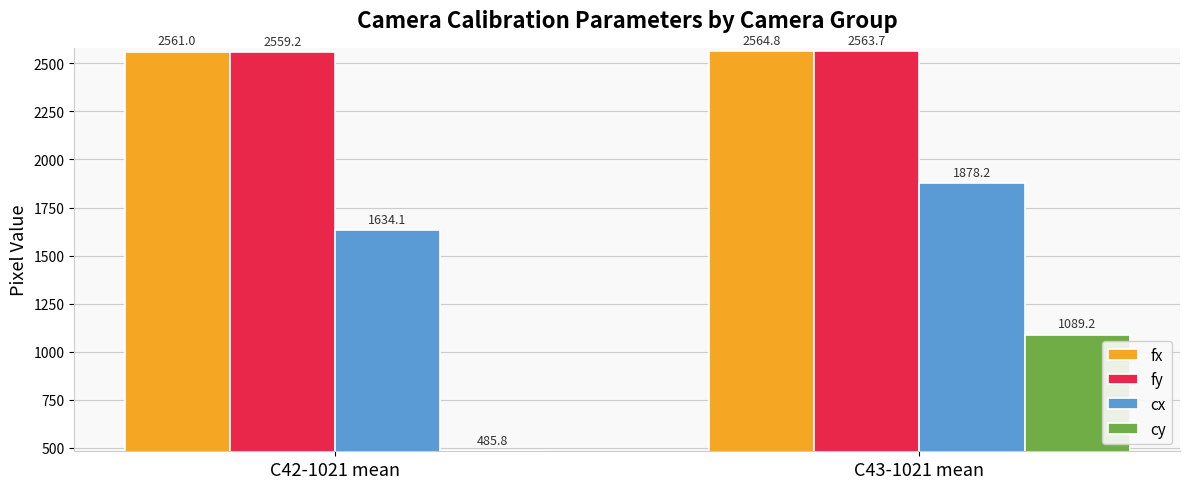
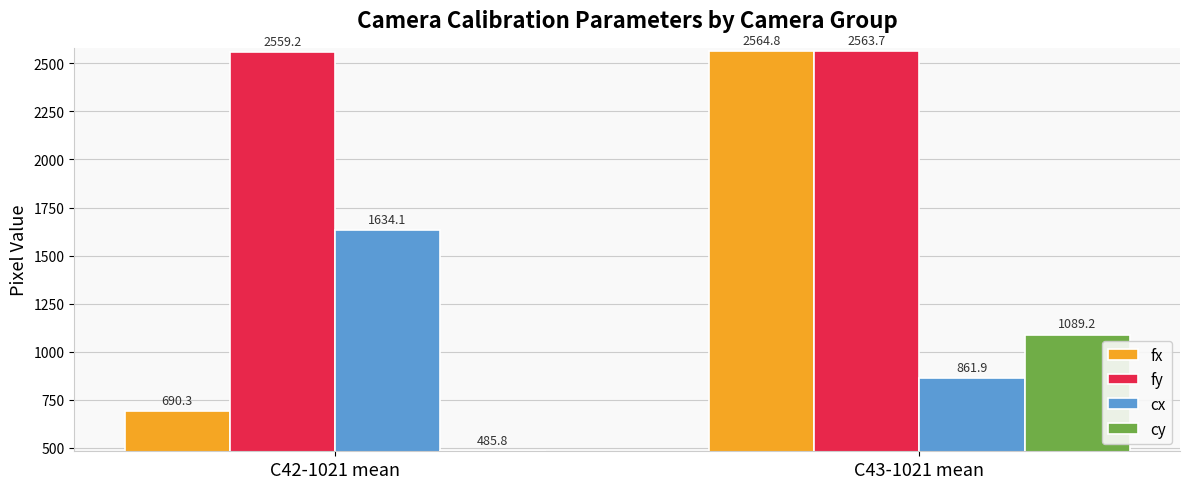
fx, C42-1021 mean: 2561.0 -> 690.3
cx, C43-1021 mean: 1878.2 -> 861.9
